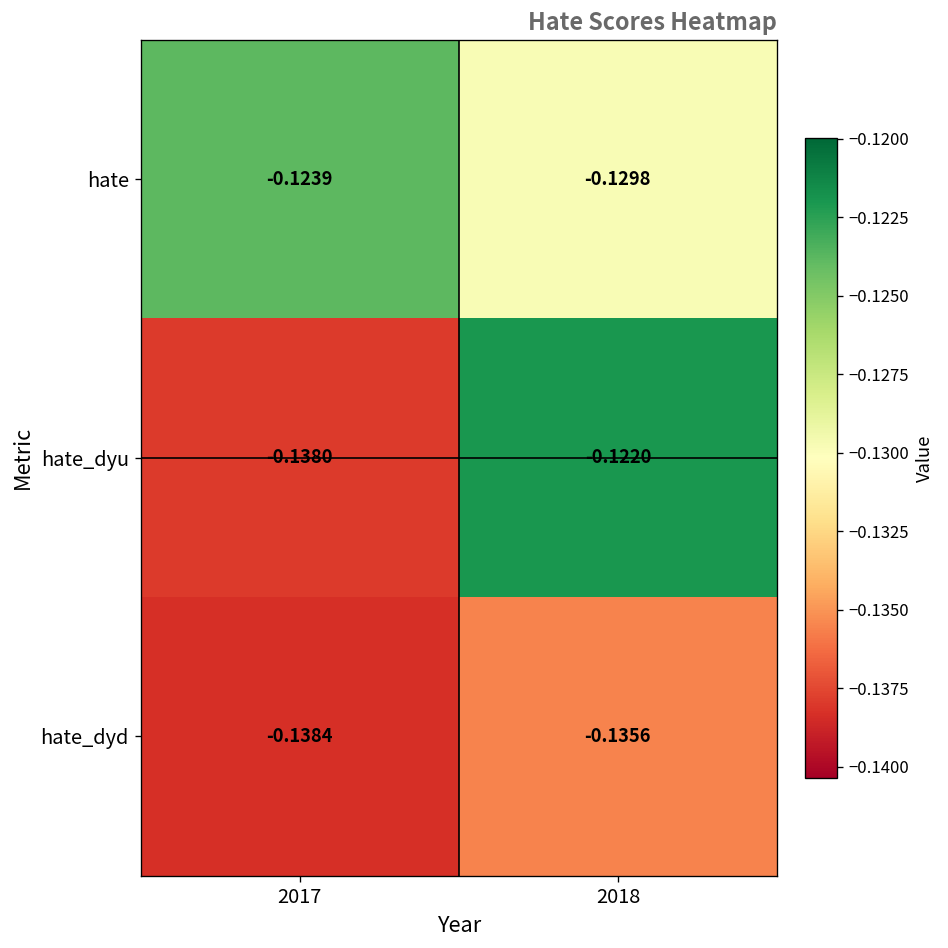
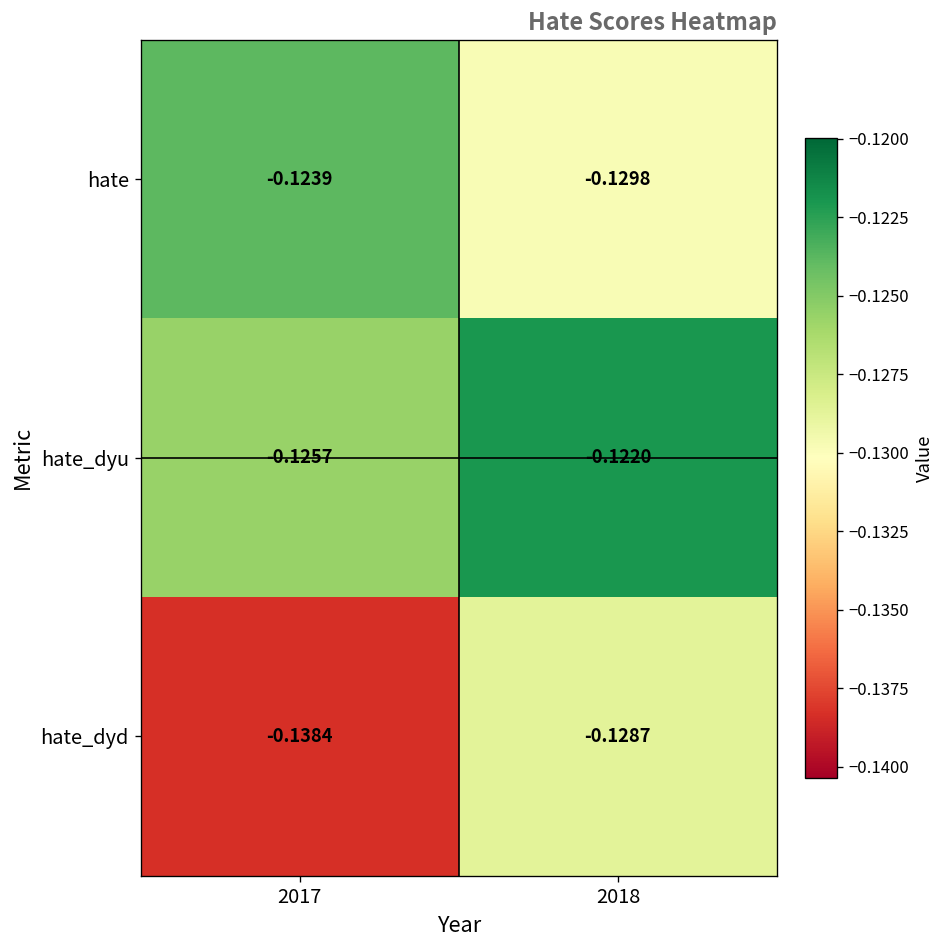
hate_dyu, 2017: -0.1380 -> -0.1257
hate_dyd, 2018: -0.1356 -> -0.1287
